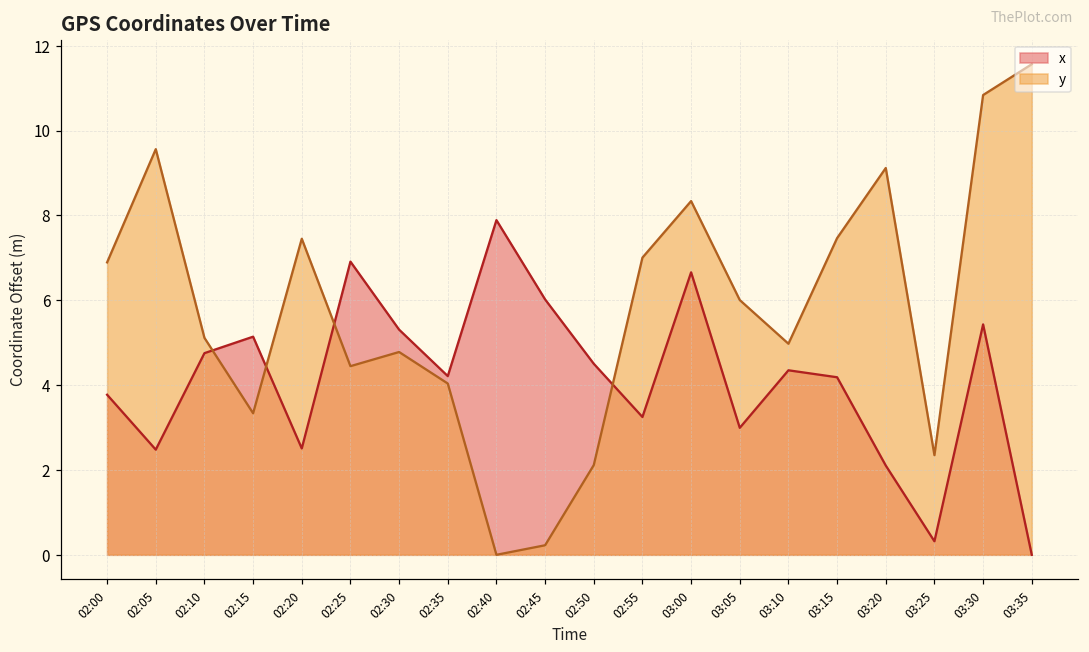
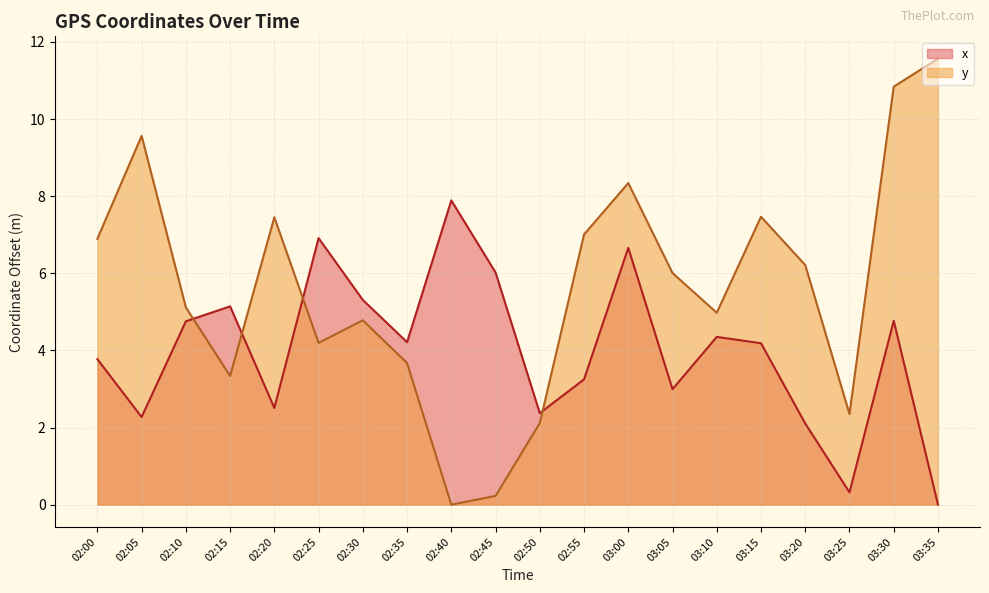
x, 02:05: 2.5 -> 2.3
y, 02:25: 4.4 -> 4.2
y, 02:35: 4.0 -> 3.7
x, 02:50: 4.5 -> 2.4
y, 03:20: 9.1 -> 6.2
x, 03:30: 5.4 -> 4.8
